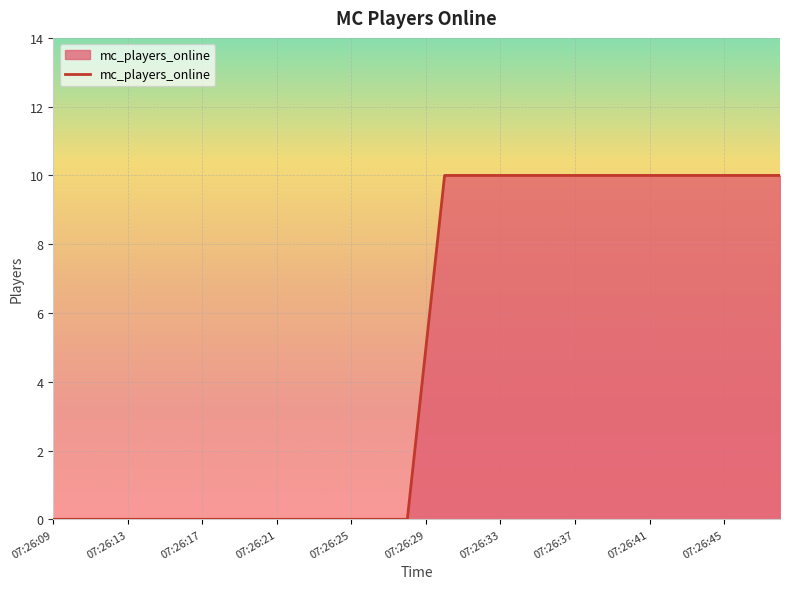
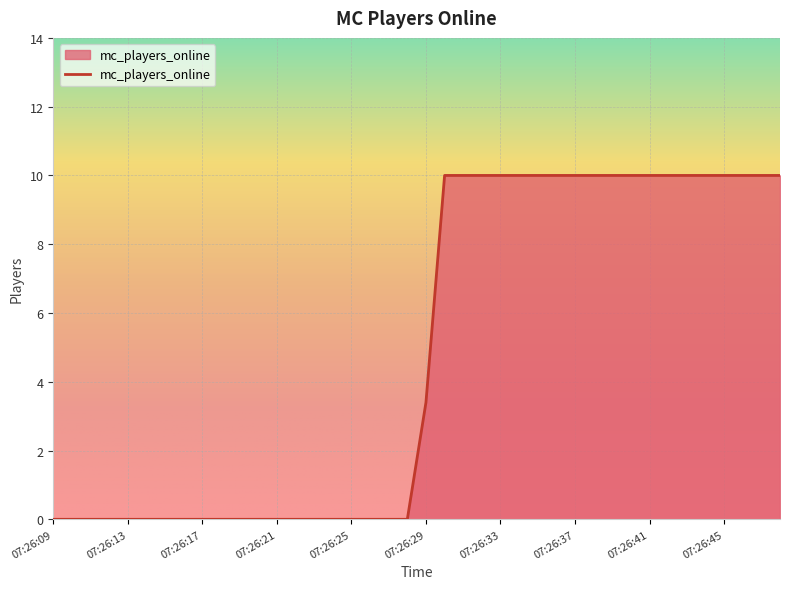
07:26:29: 5.0 -> 3.4
